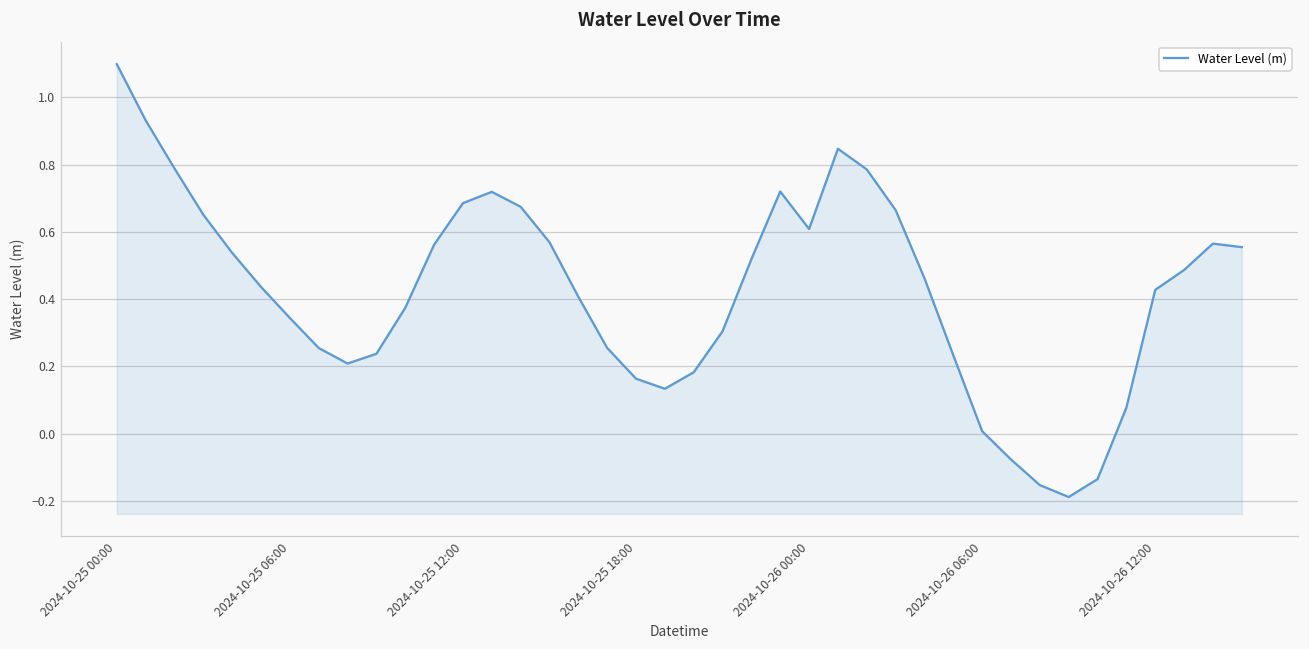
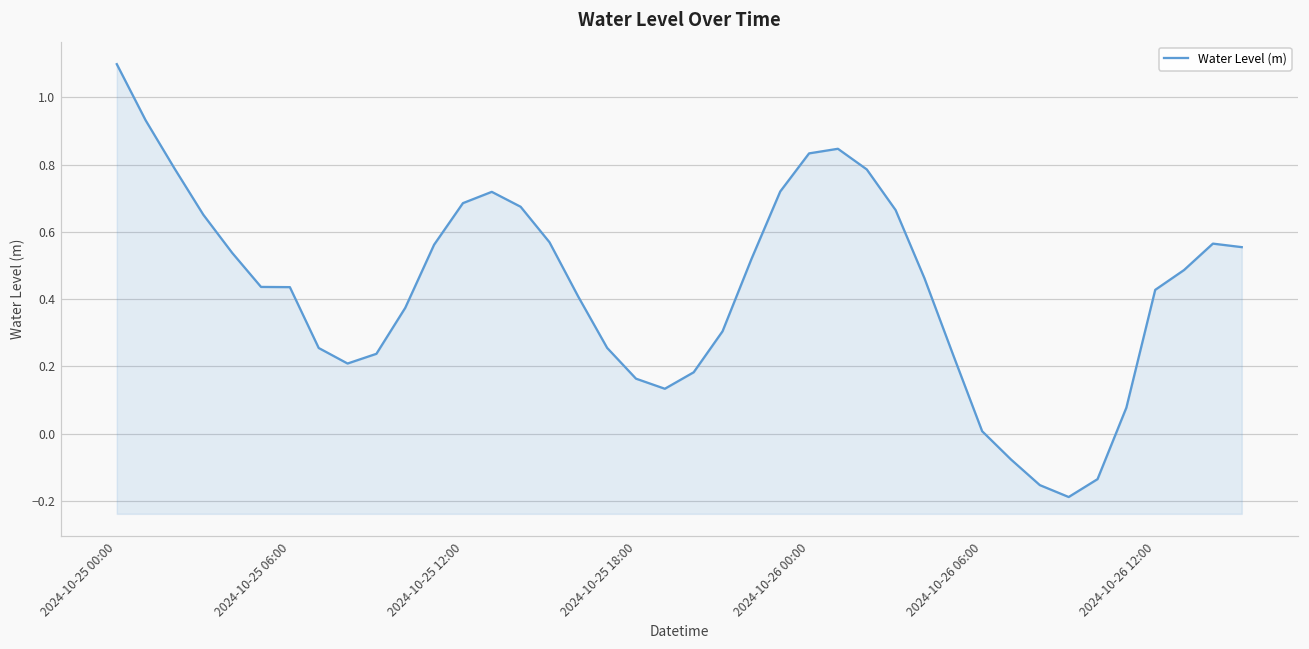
2024-10-25 06:00: 0.34 -> 0.44
2024-10-26 00:00: 0.61 -> 0.83
